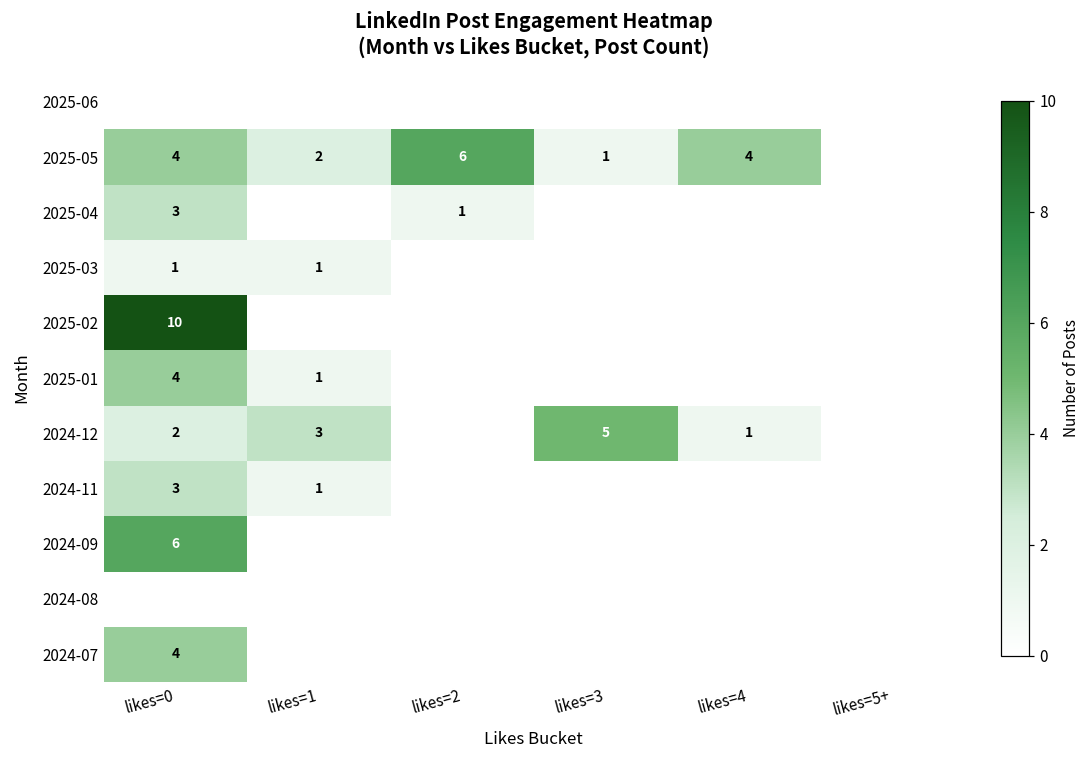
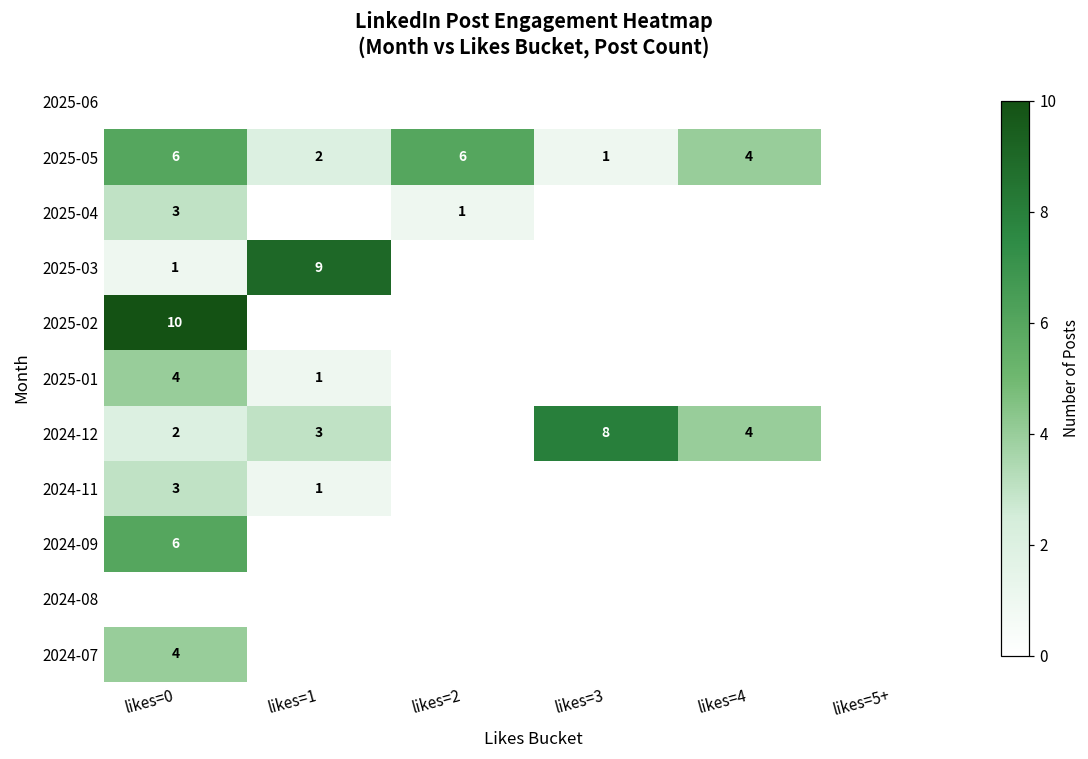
2025-05, likes=0: 4 -> 6
2025-03, likes=1: 1 -> 9
2024-12, likes=3: 5 -> 8
2024-12, likes=4: 1 -> 4
